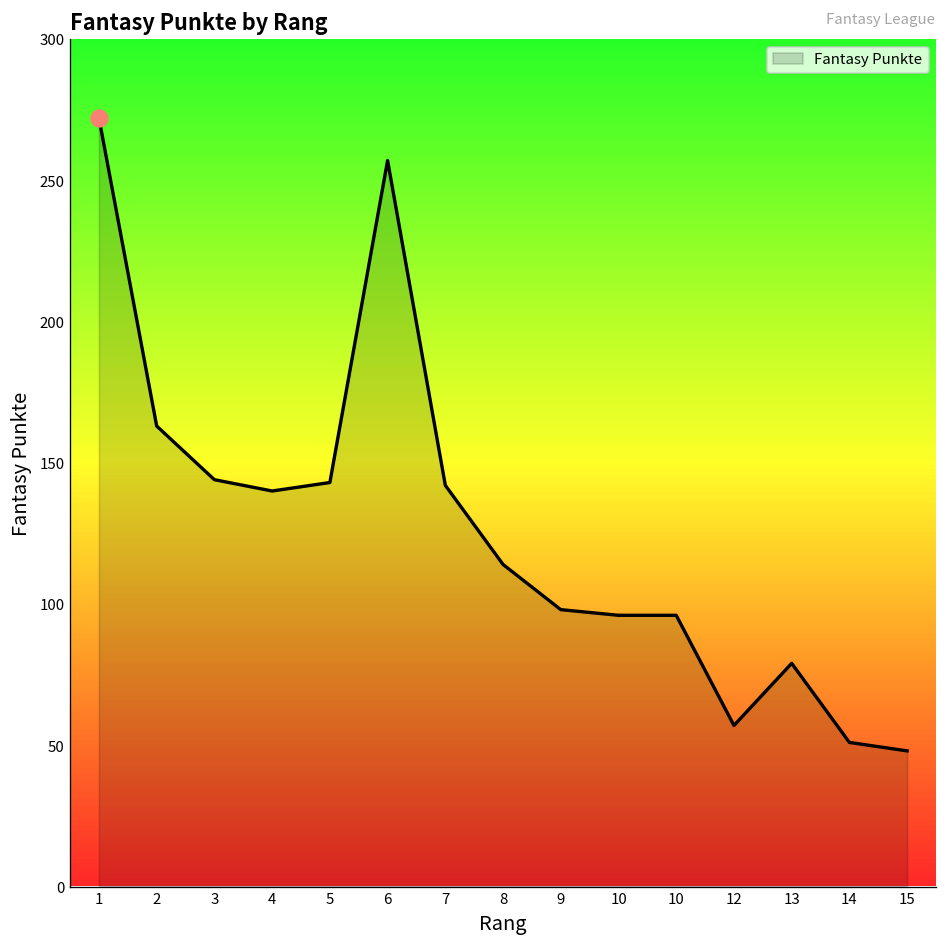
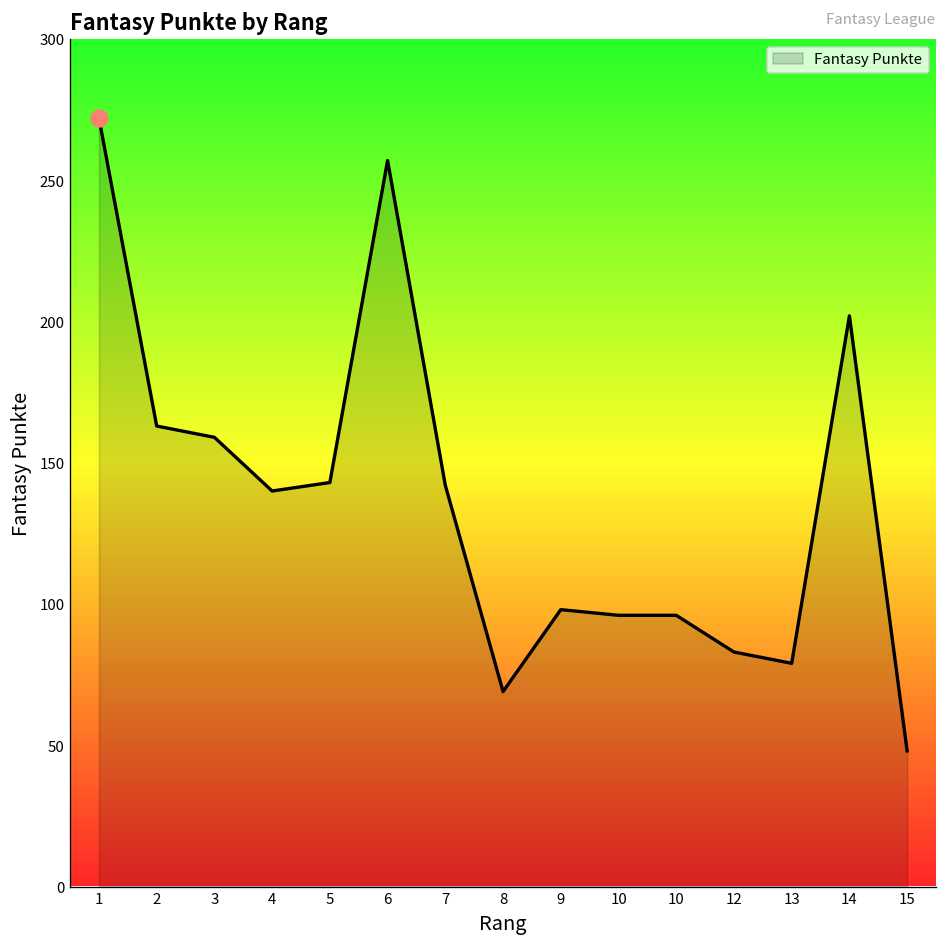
Fantasy Punkte, 3: 144 -> 159
Fantasy Punkte, 8: 114 -> 69
Fantasy Punkte, 12: 57 -> 83
Fantasy Punkte, 14: 51 -> 202
